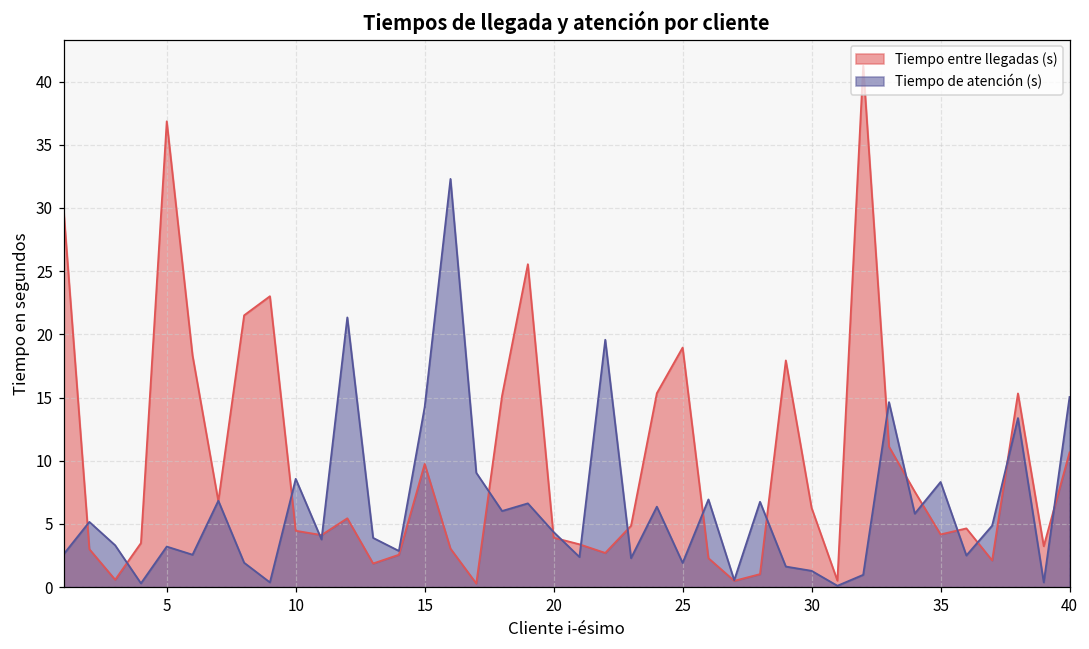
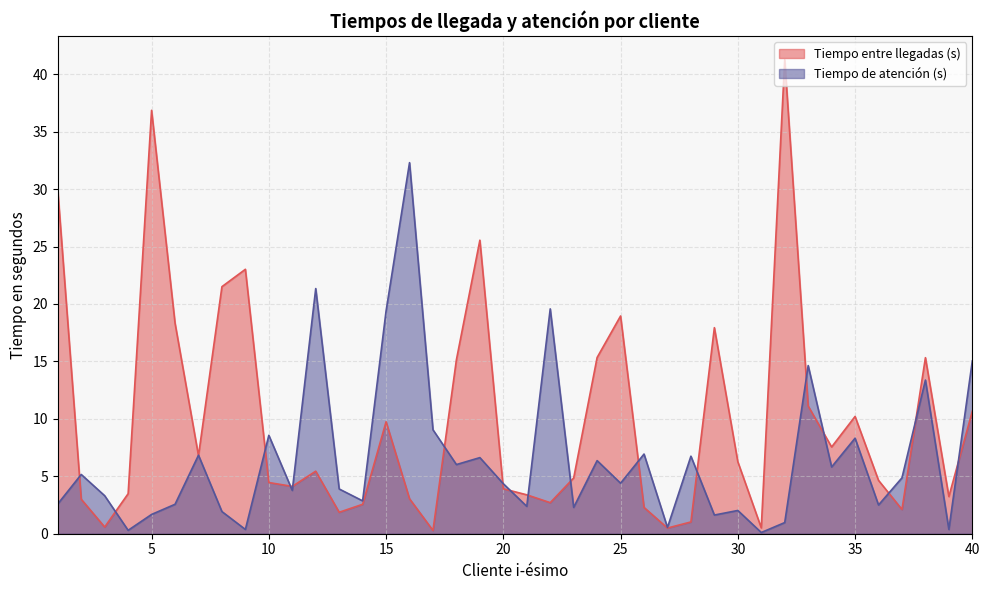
Tiempo de atención (s), 5: 3.2 -> 1.7
Tiempo de atención (s), 15: 14.3 -> 19.4
Tiempo de atención (s), 25: 1.9 -> 4.4
Tiempo de atención (s), 30: 1.3 -> 2.0
Tiempo entre llegadas (s), 35: 4.2 -> 10.2
